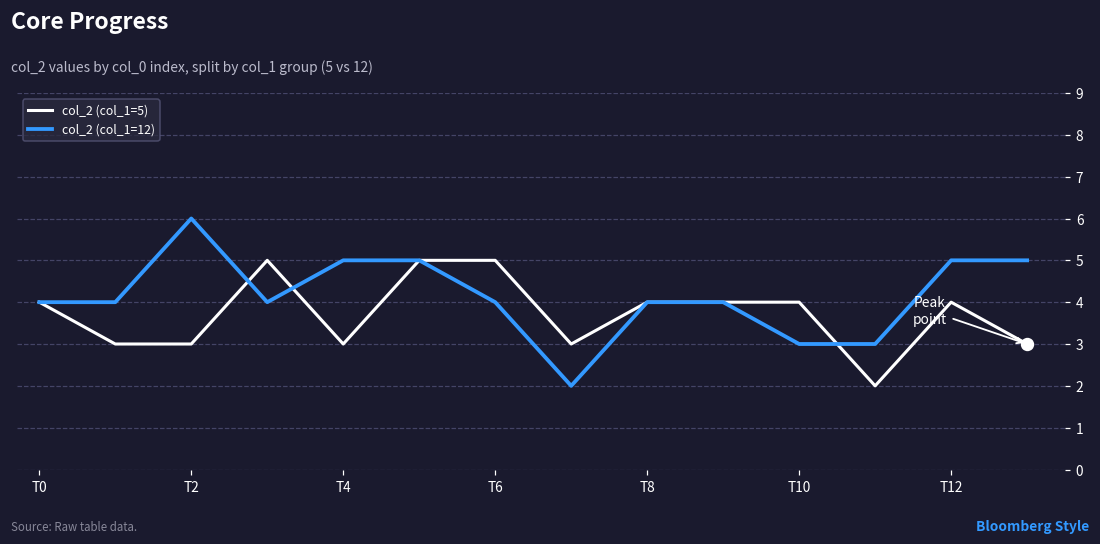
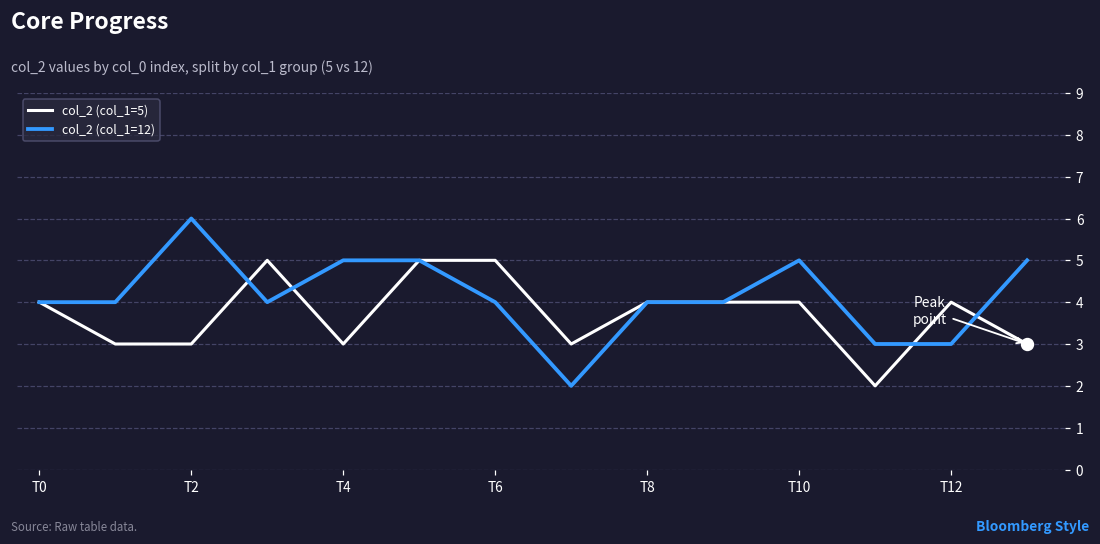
col_2 (col_1=12), T10: 3 -> 5
col_2 (col_1=12), T12: 5 -> 3
